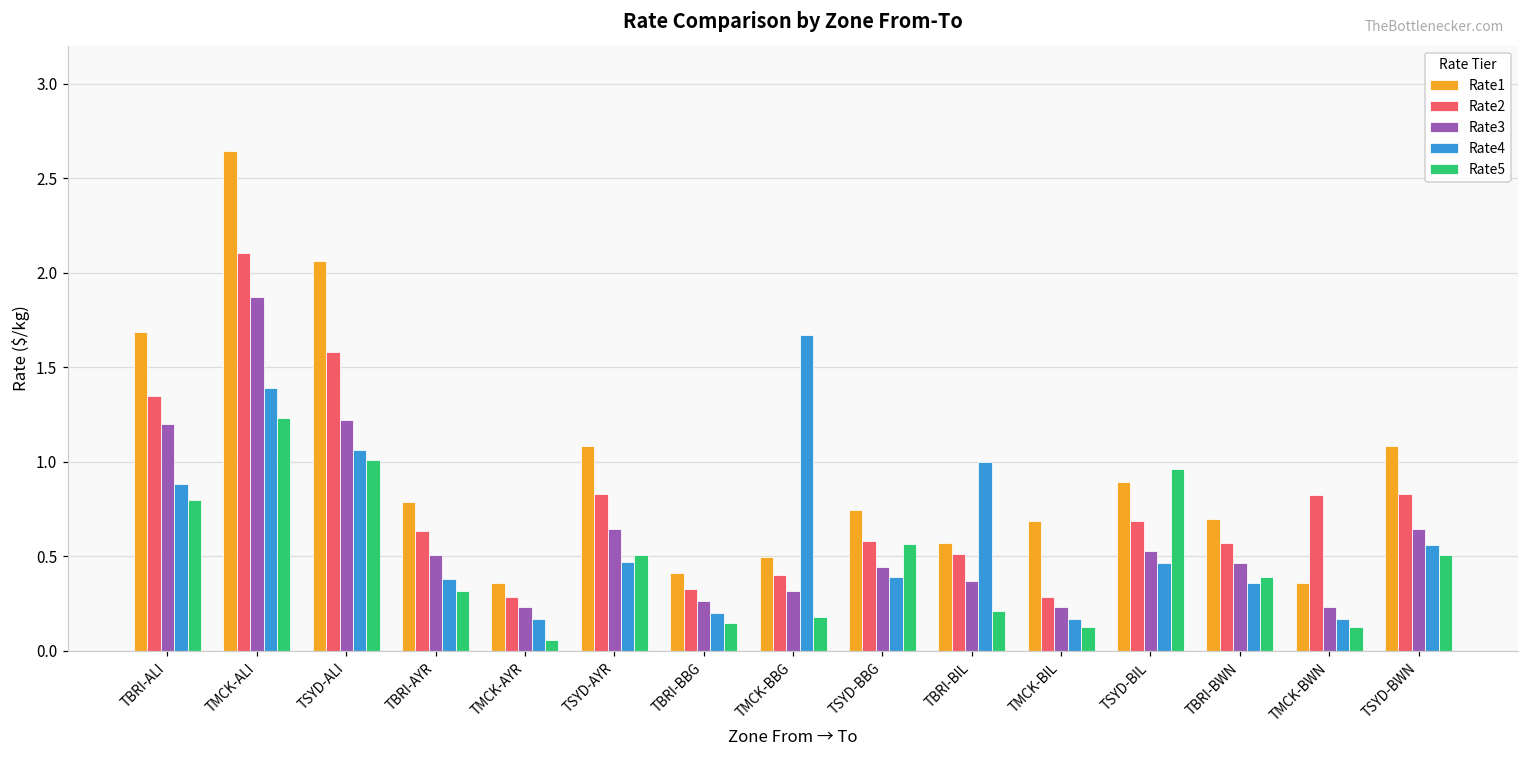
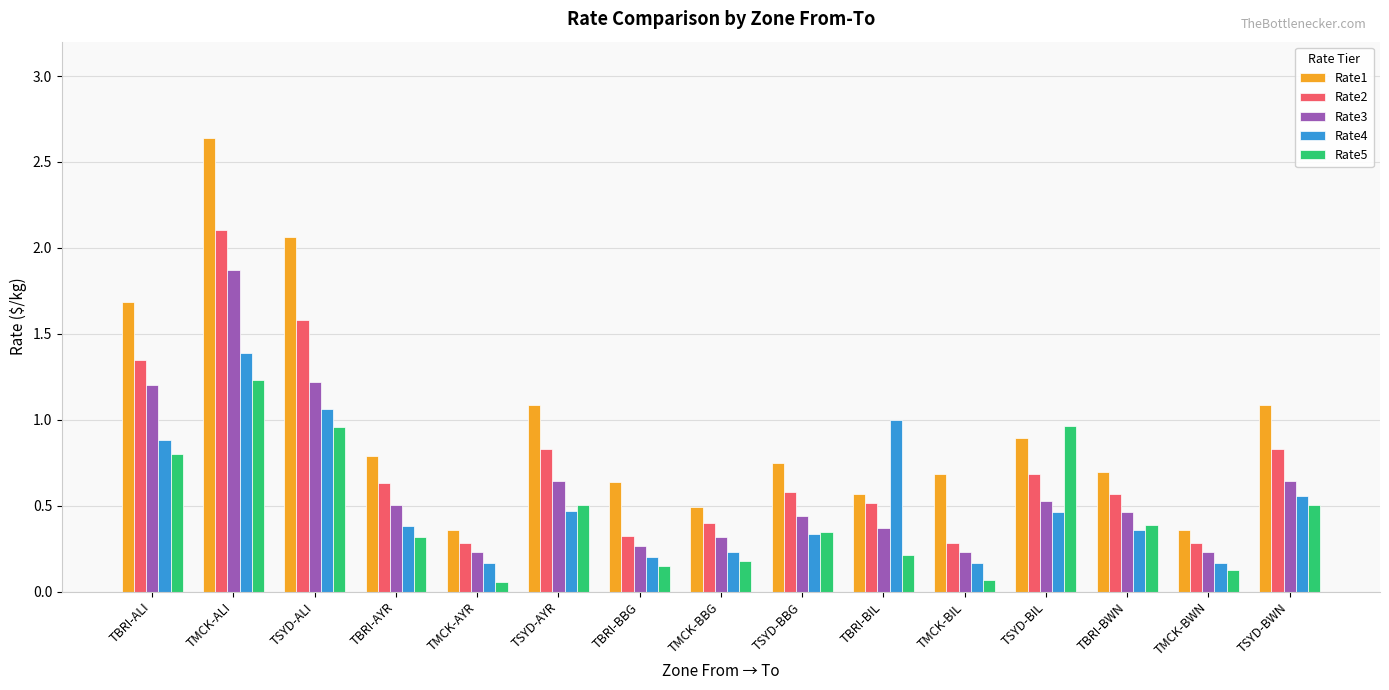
Rate5, TSYD-ALI: 1.01 -> 0.96
Rate1, TBRI-BBG: 0.41 -> 0.64
Rate4, TMCK-BBG: 1.67 -> 0.23
Rate4, TSYD-BBG: 0.39 -> 0.34
Rate5, TSYD-BBG: 0.57 -> 0.35
Rate5, TMCK-BIL: 0.13 -> 0.07
Rate2, TMCK-BWN: 0.82 -> 0.28
